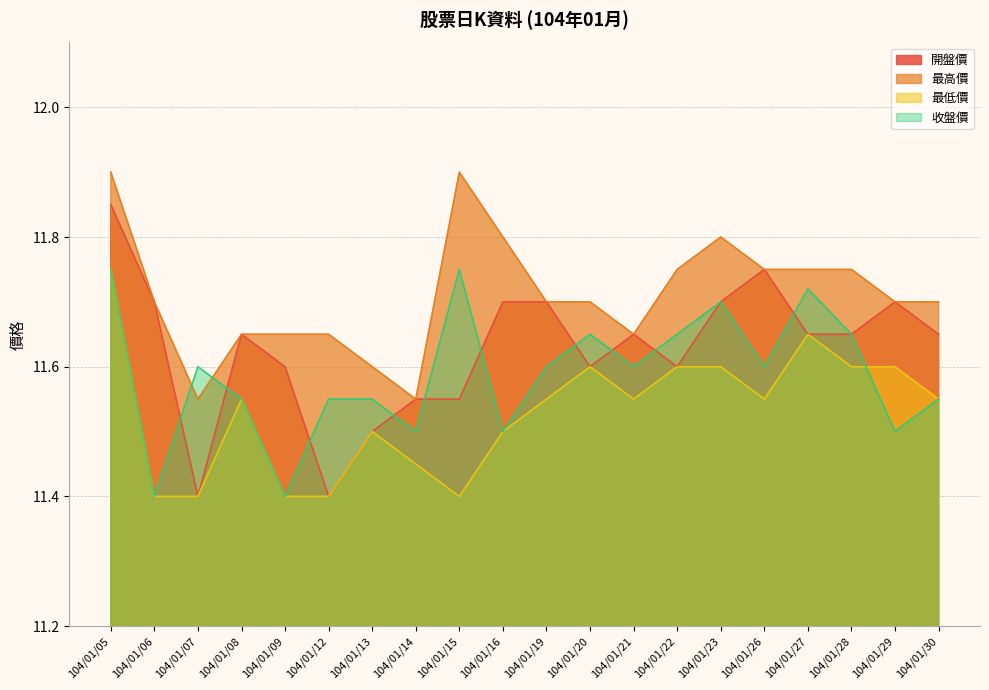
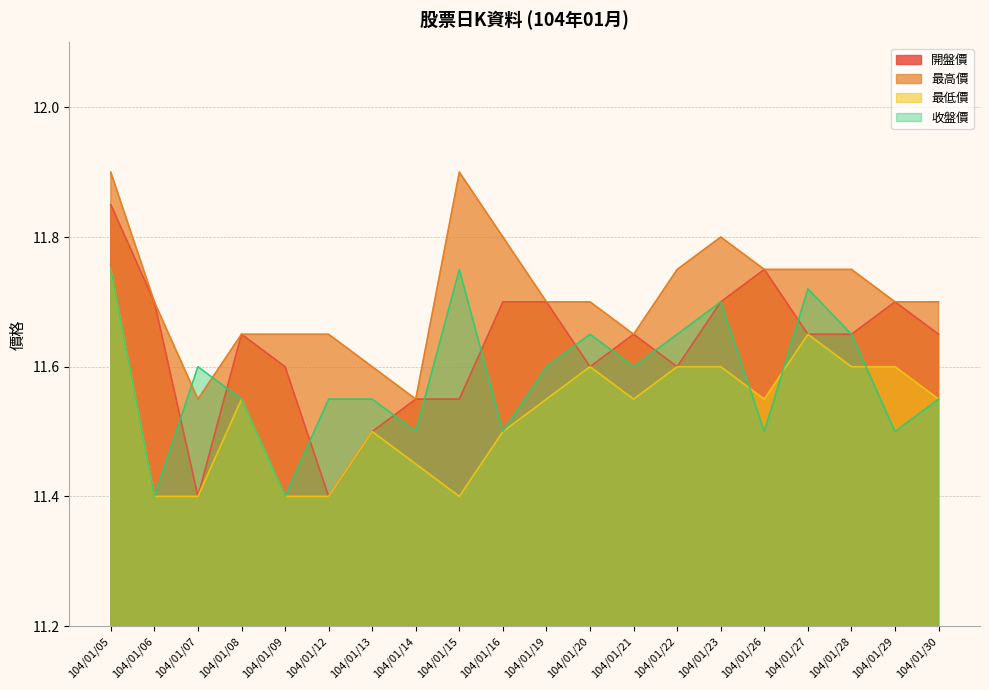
收盤價, 104/01/26: 11.6 -> 11.5
